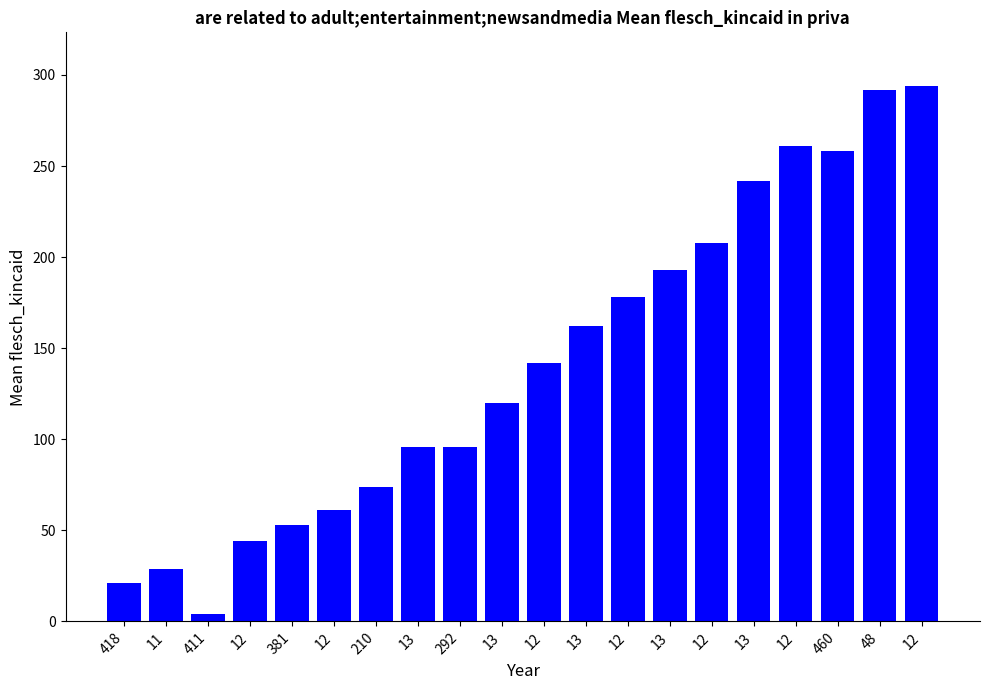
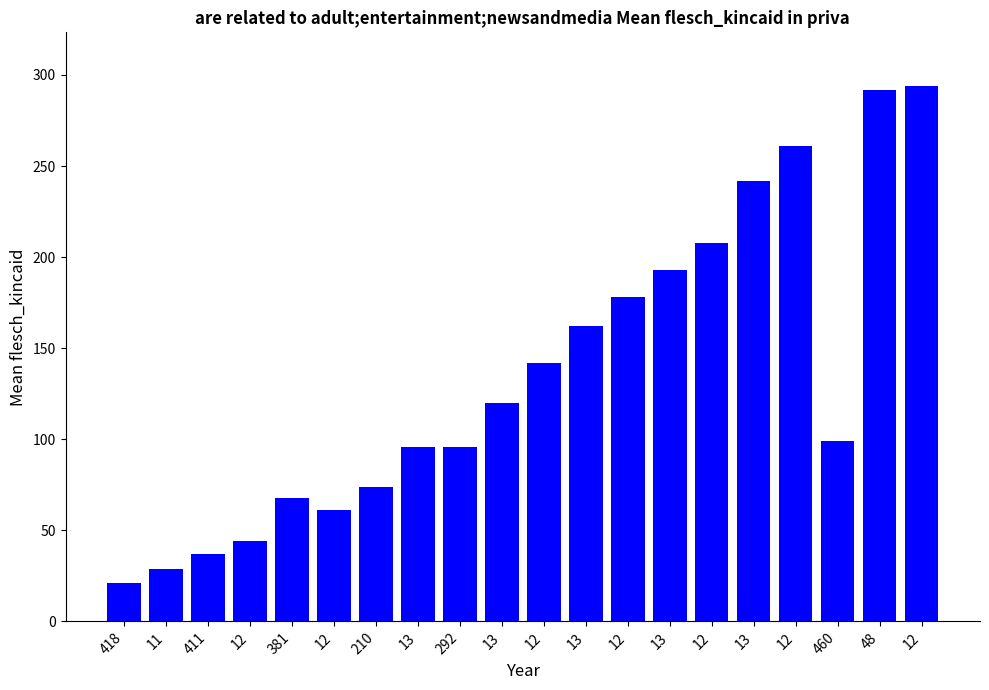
411: 4 -> 37
381: 53 -> 68
460: 258 -> 99
